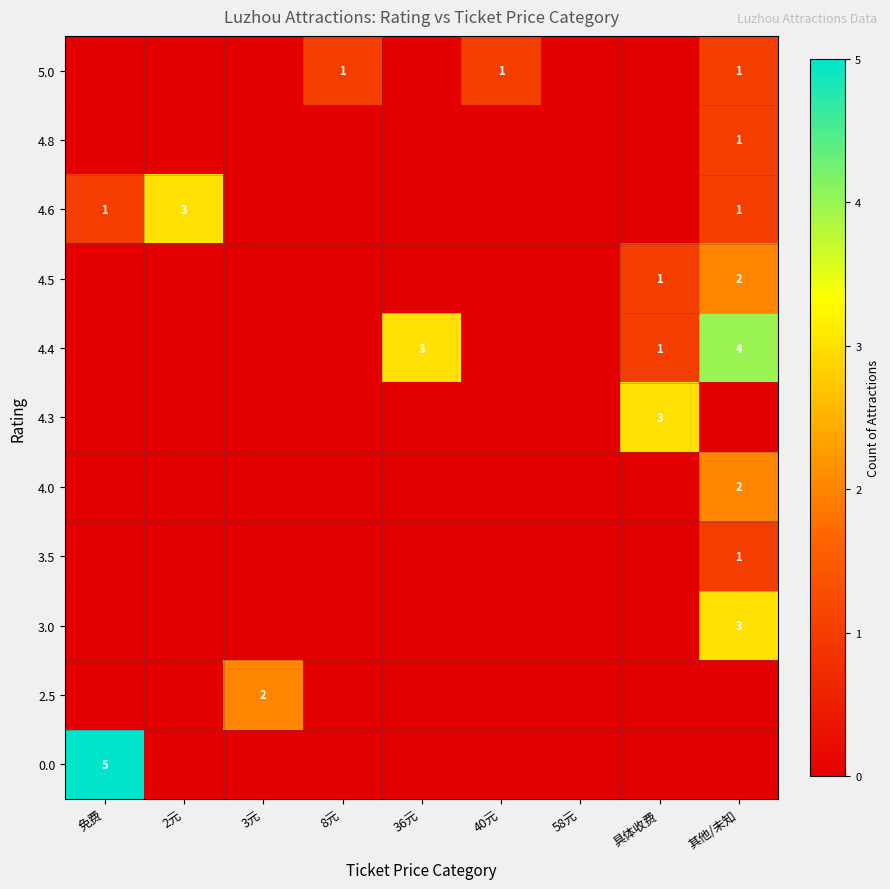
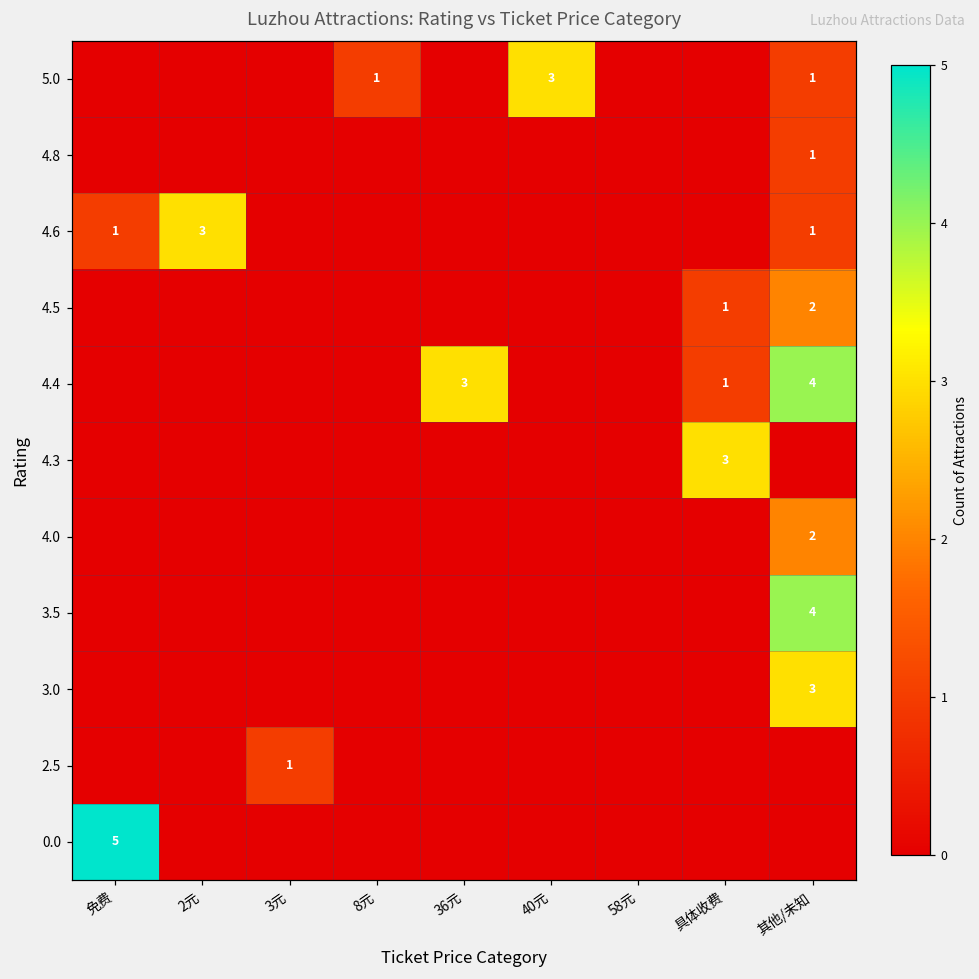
5.0, 40元: 1 -> 3
3.5, 其他/未知: 1 -> 4
2.5, 3元: 2 -> 1
